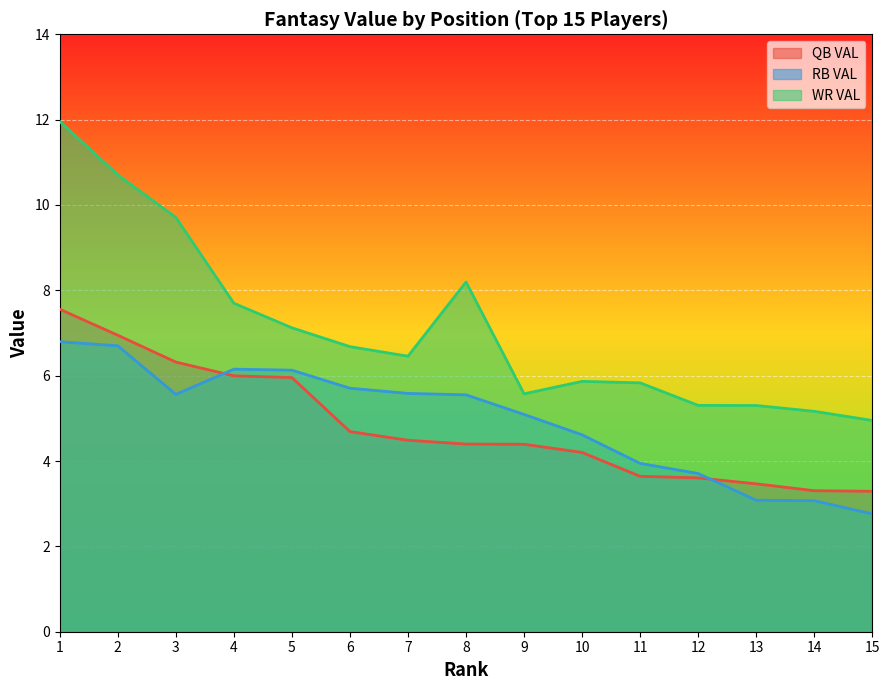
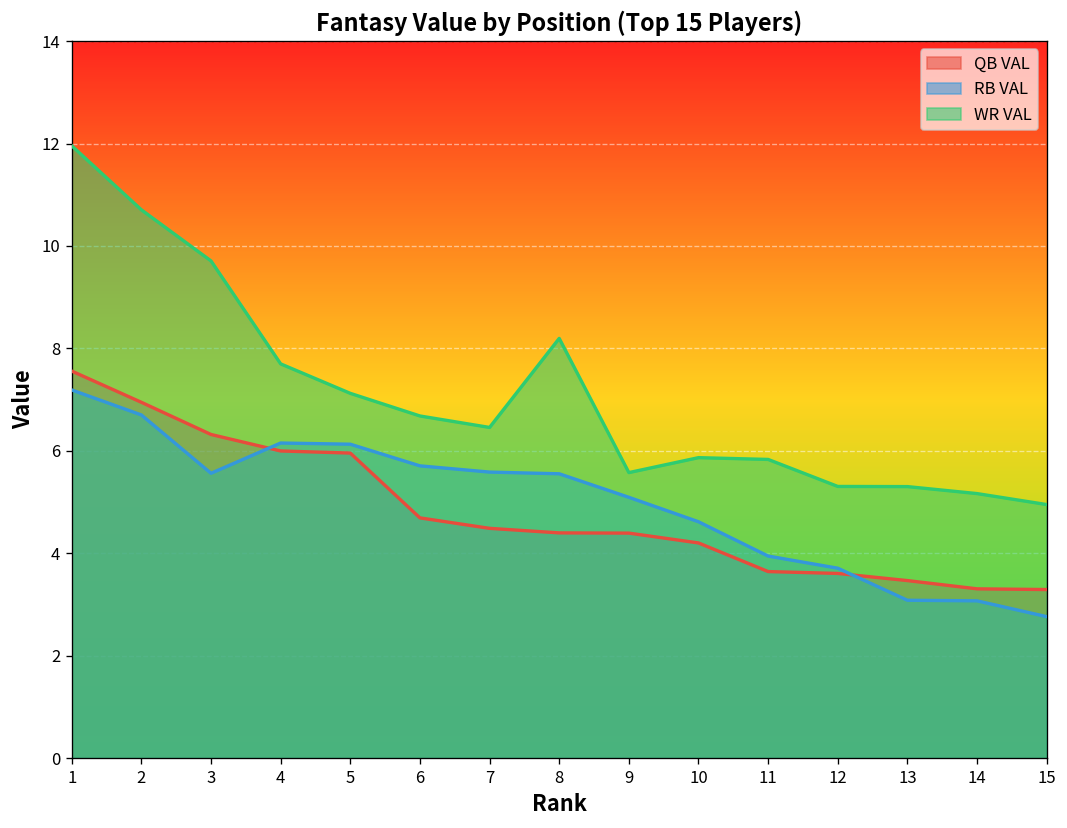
RB VAL, 1: 6.8 -> 7.2
